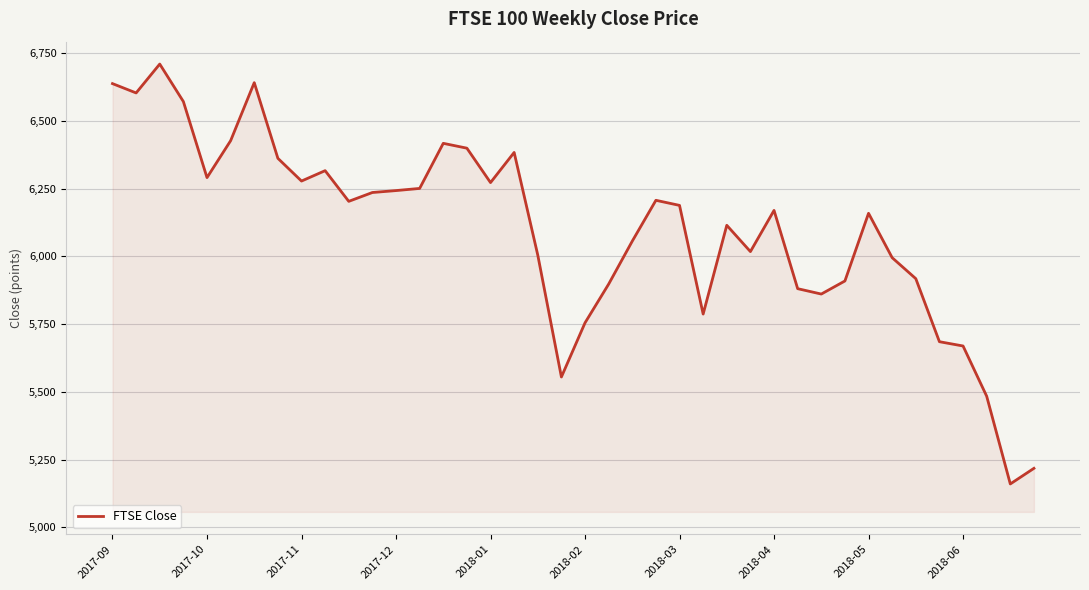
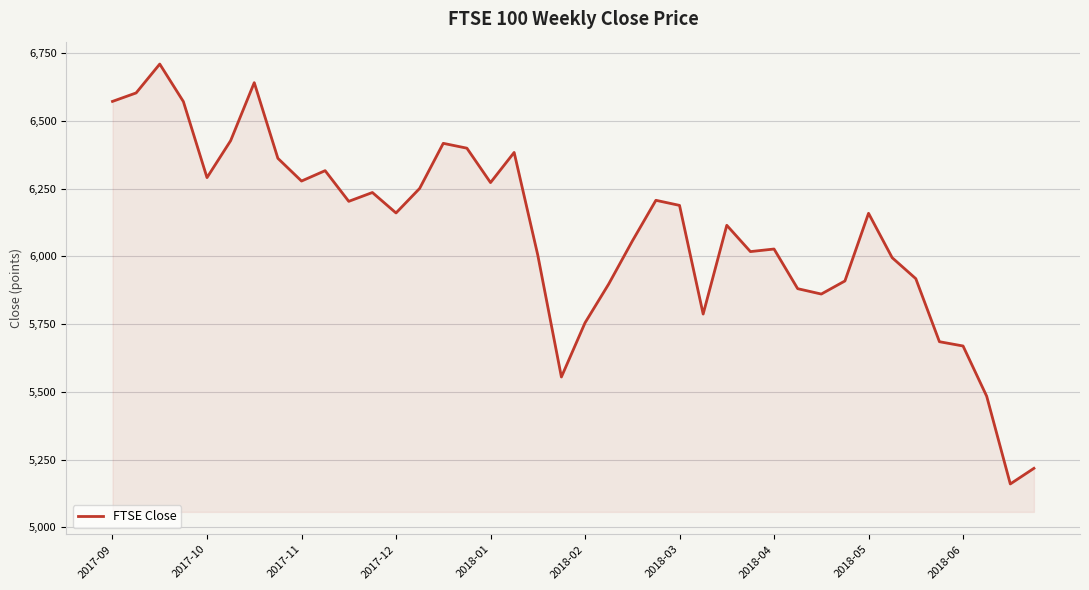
2017-09: 6,640 -> 6,570
2017-12: 6,240 -> 6,160
2018-04: 6,170 -> 6,030
